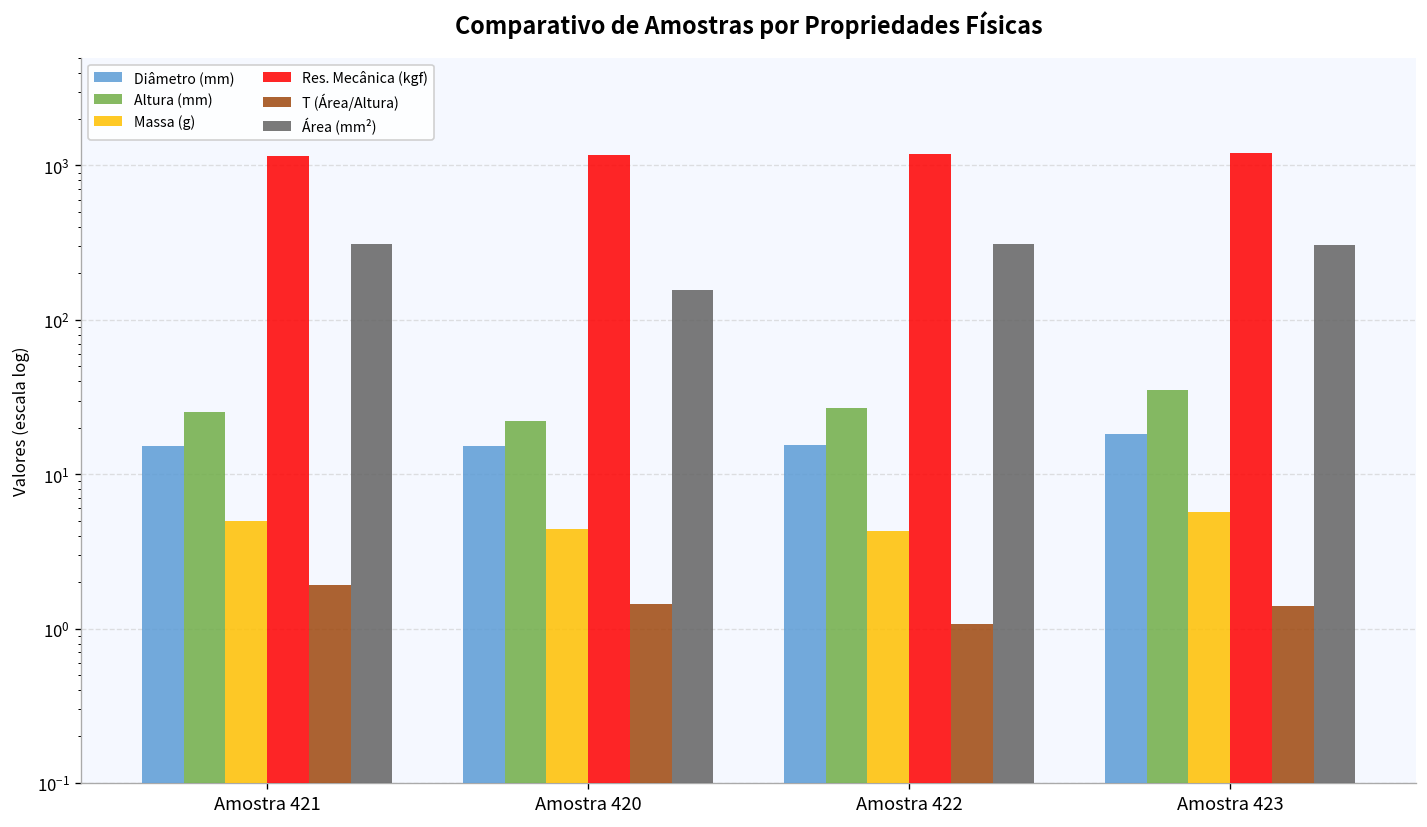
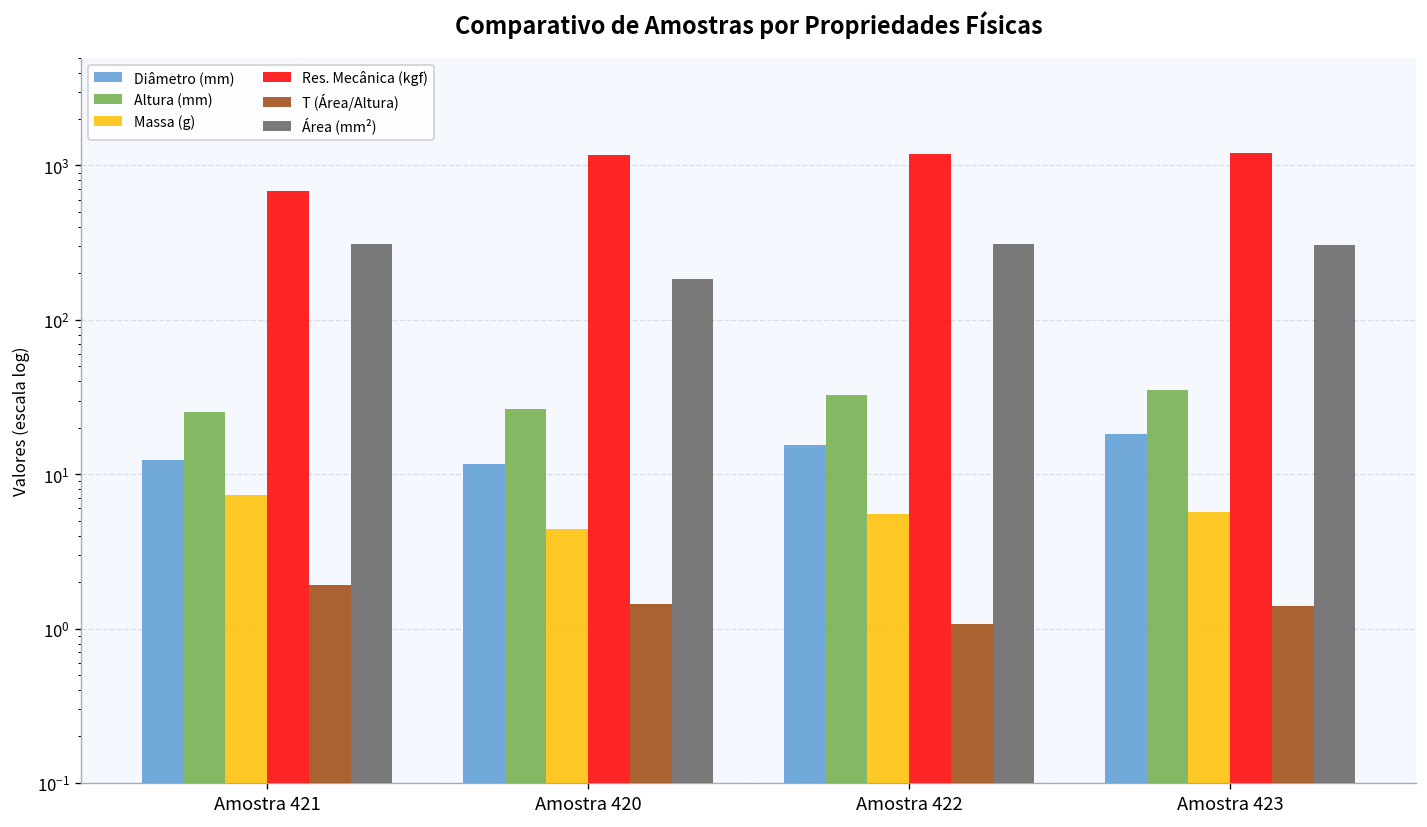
Diâmetro (mm), Amostra 421: 15 -> 12
Massa (g), Amostra 421: 5.0 -> 7
Res. Mecânica (kgf), Amostra 421: 1100 -> 700
Diâmetro (mm), Amostra 420: 15 -> 12
Altura (mm), Amostra 420: 22 -> 27
Área (mm²), Amostra 420: 160 -> 180
Altura (mm), Amostra 422: 27 -> 33
Massa (g), Amostra 422: 4.3 -> 5.5
